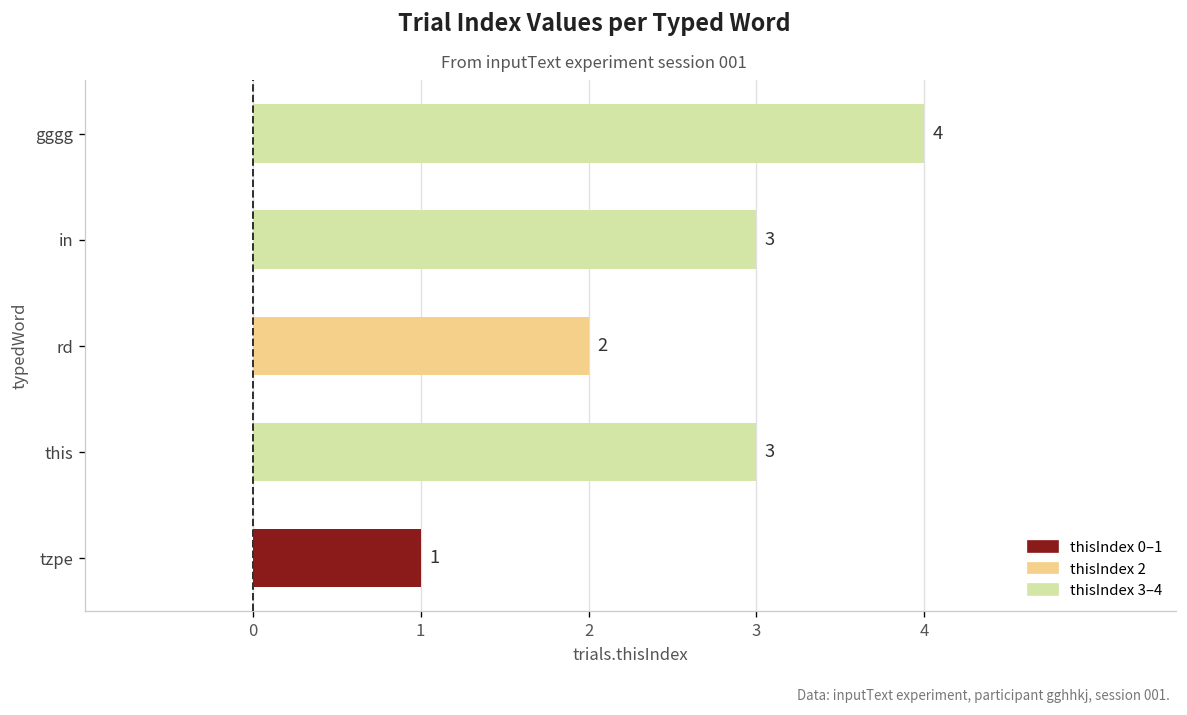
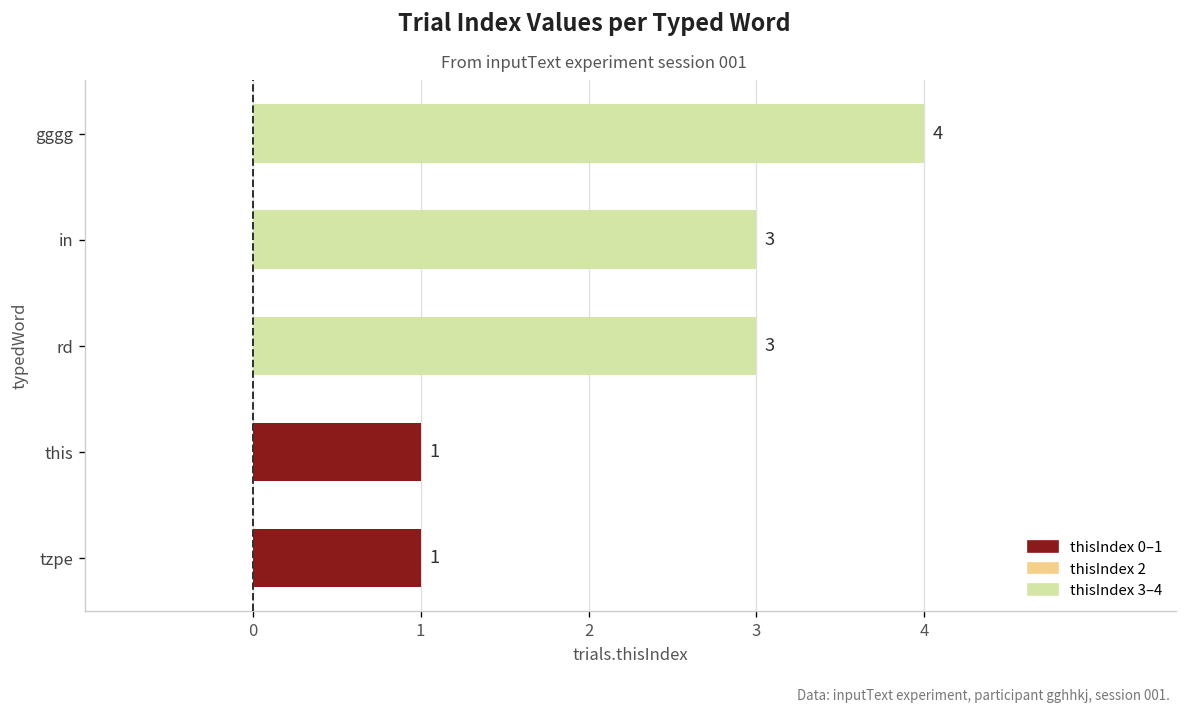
rd: 2 -> 3
this: 3 -> 1
